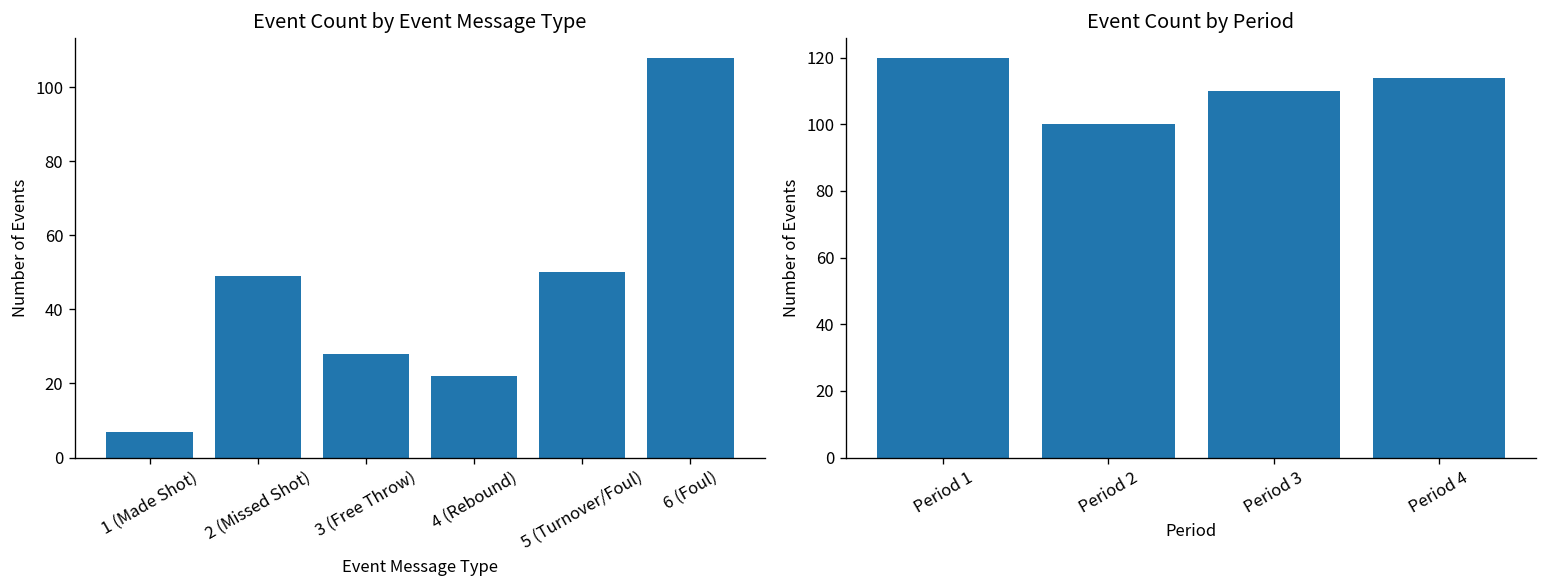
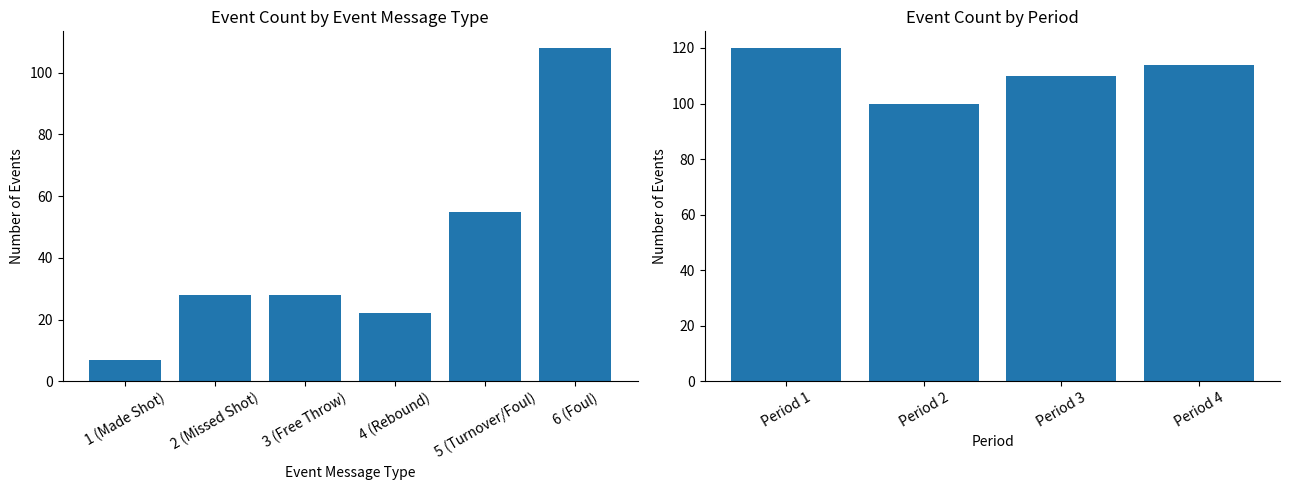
Event Count by Event Message Type, 2 (Missed Shot): 49 -> 28
Event Count by Event Message Type, 5 (Turnover/Foul): 50 -> 55
